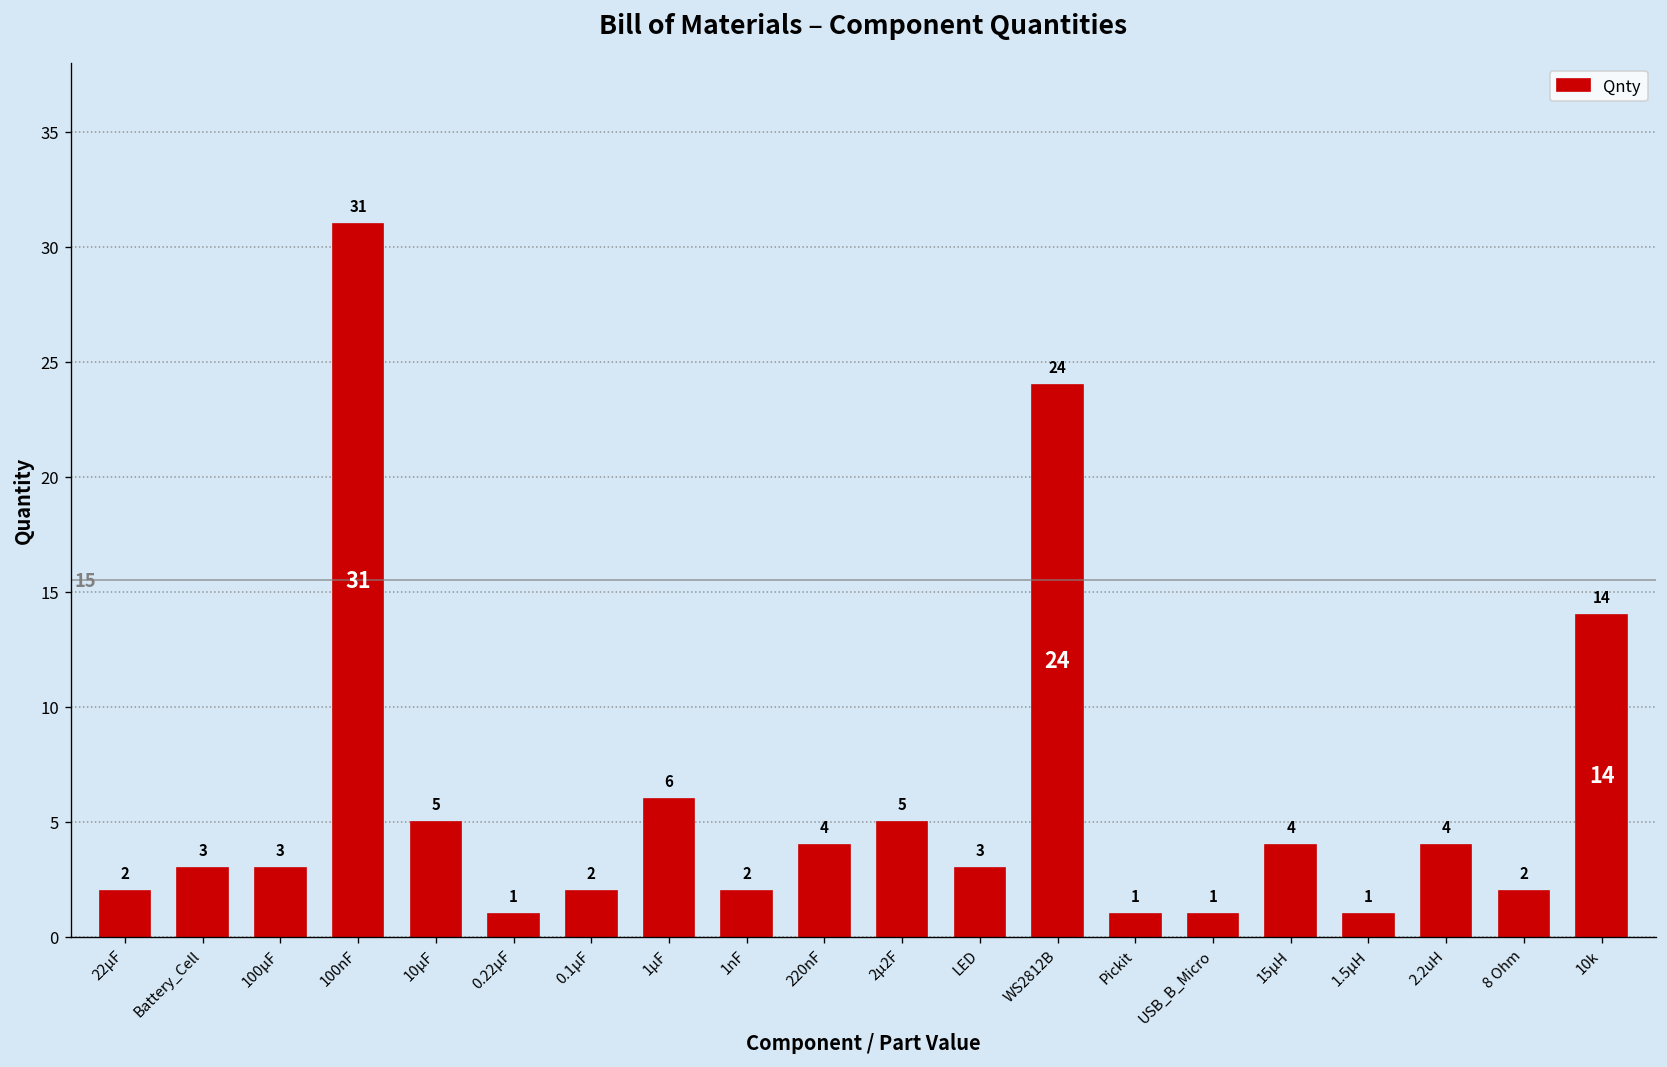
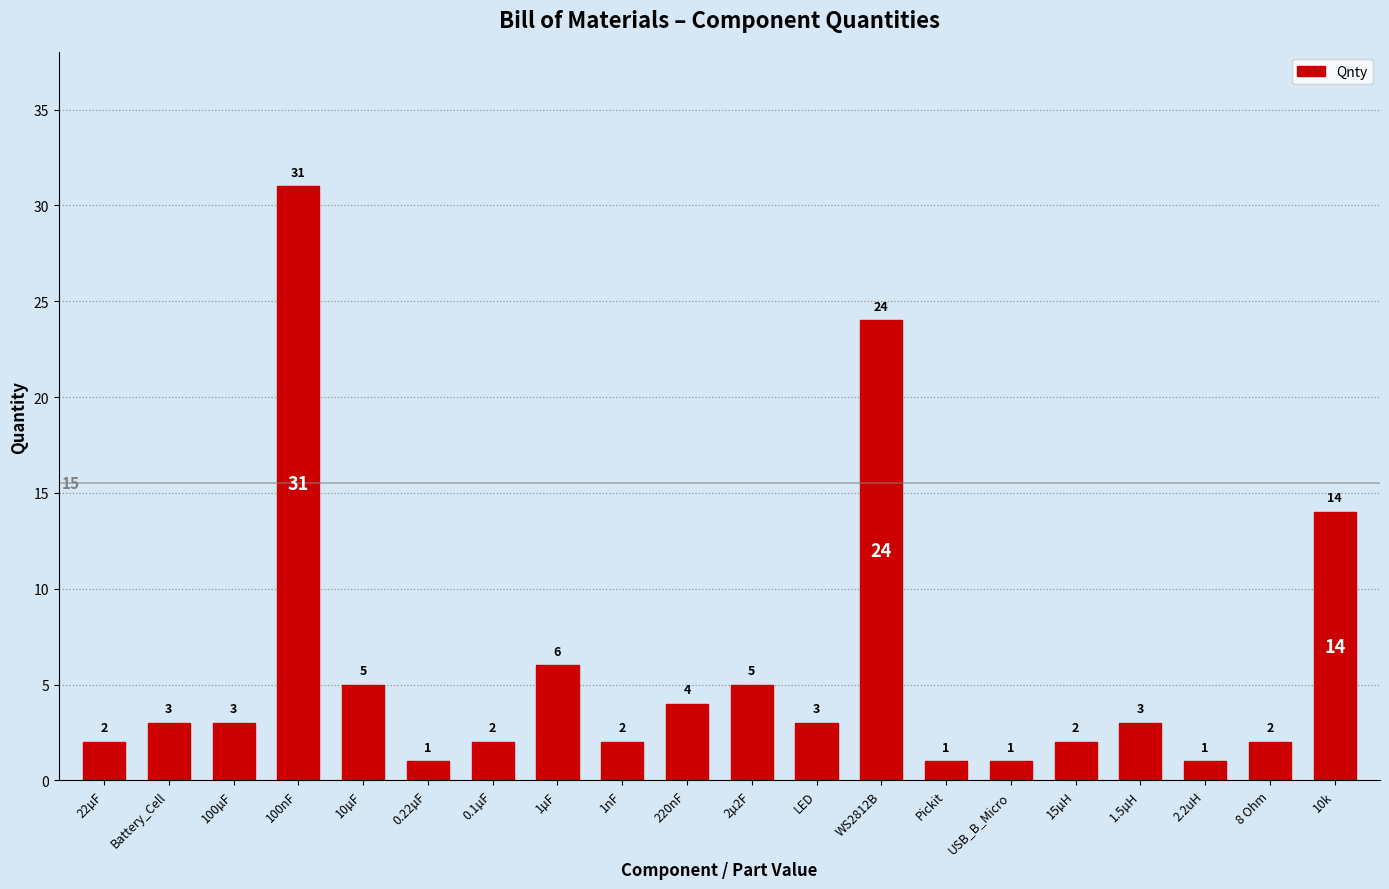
15µH: 4 -> 2
1.5µH: 1 -> 3
2.2uH: 4 -> 1
